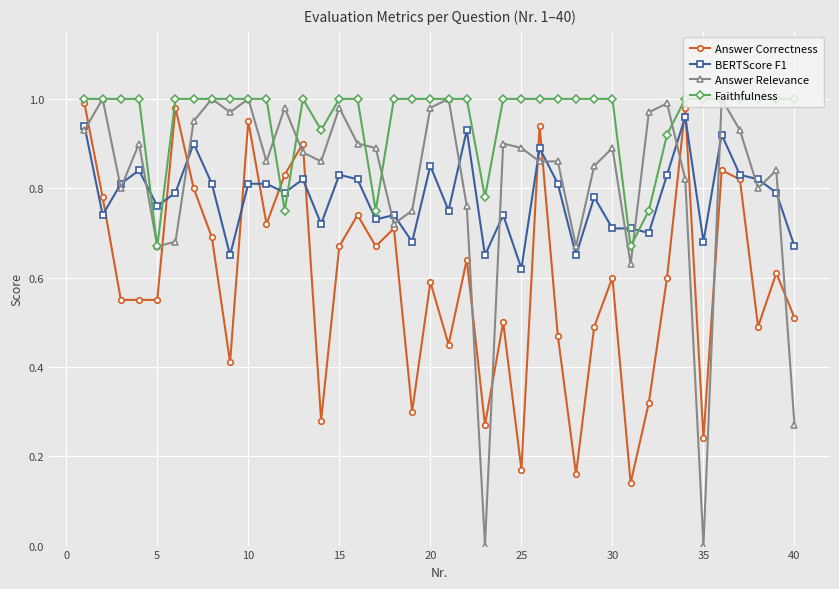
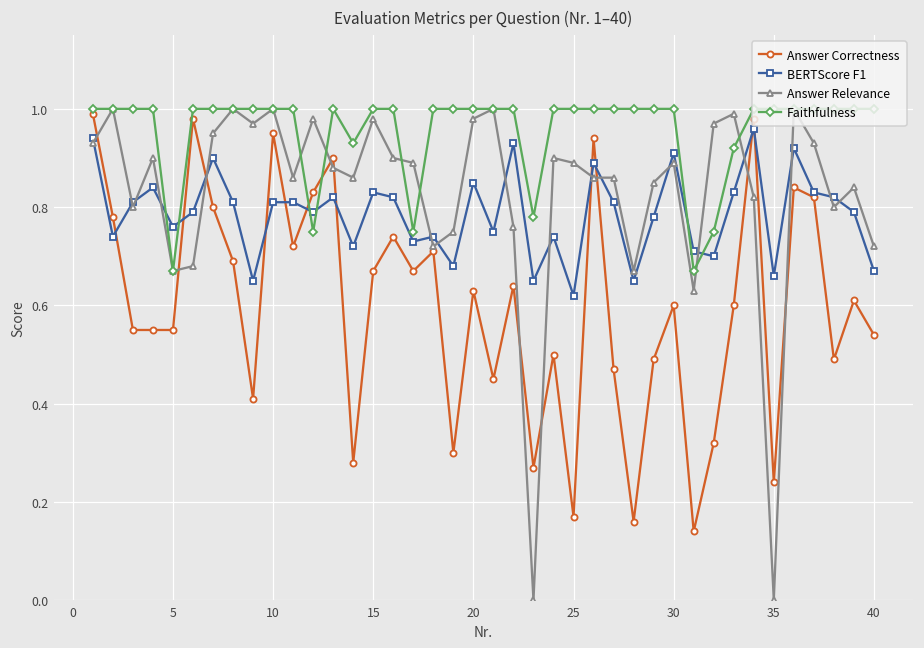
Answer Correctness, 20: 0.59 -> 0.63
BERTScore F1, 30: 0.71 -> 0.91
BERTScore F1, 35: 0.68 -> 0.66
Answer Correctness, 40: 0.51 -> 0.54
Answer Relevance, 40: 0.27 -> 0.72
